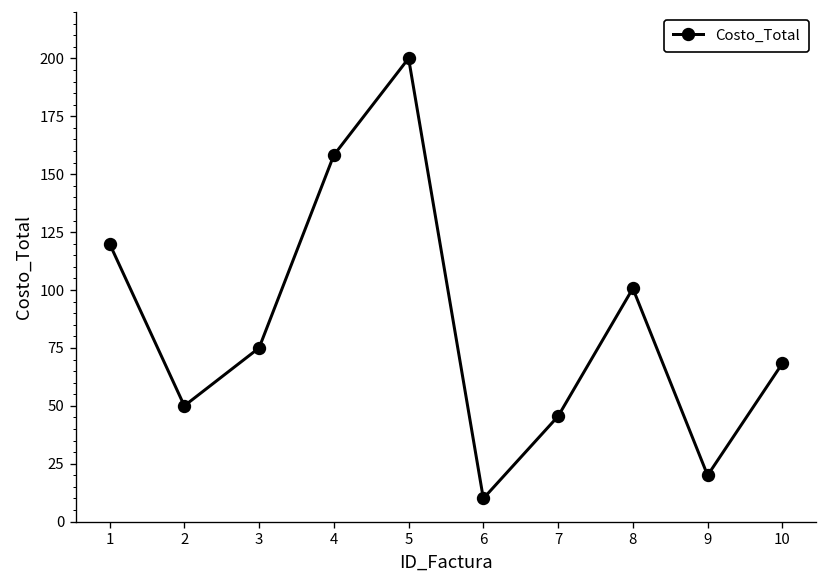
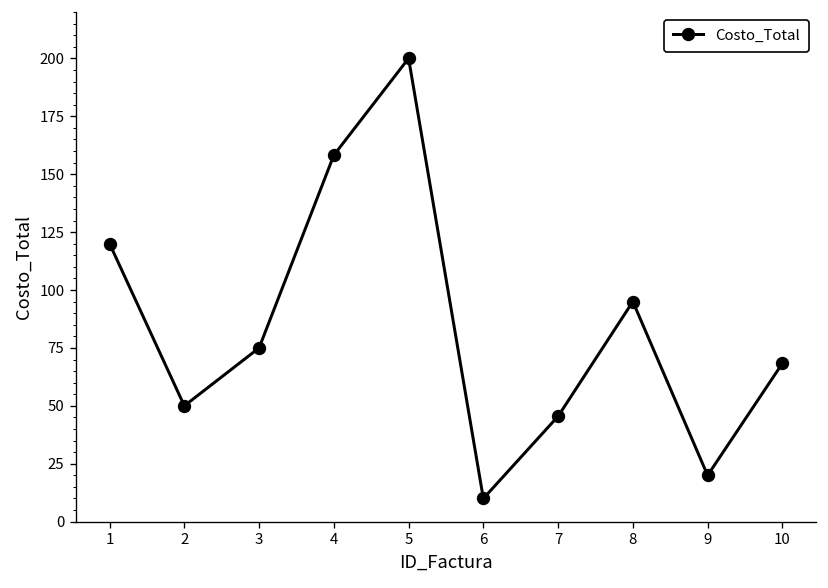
8: 101 -> 95
